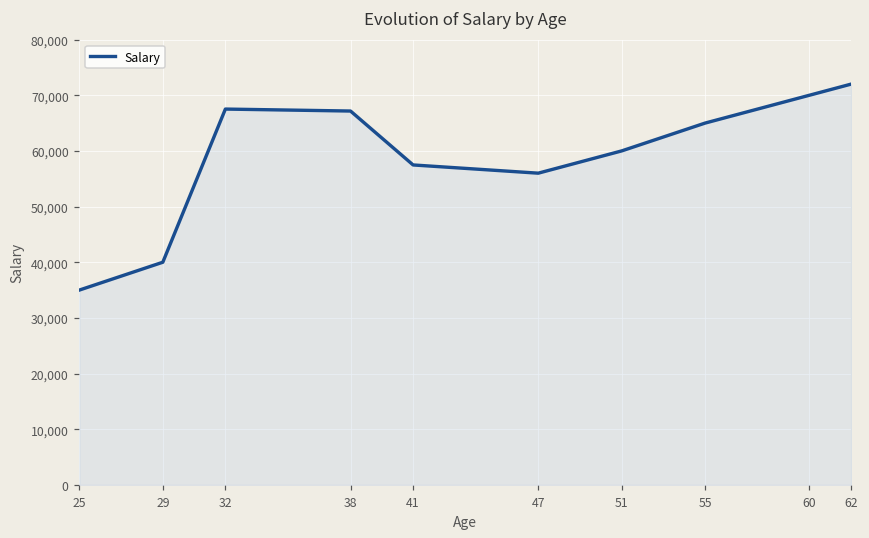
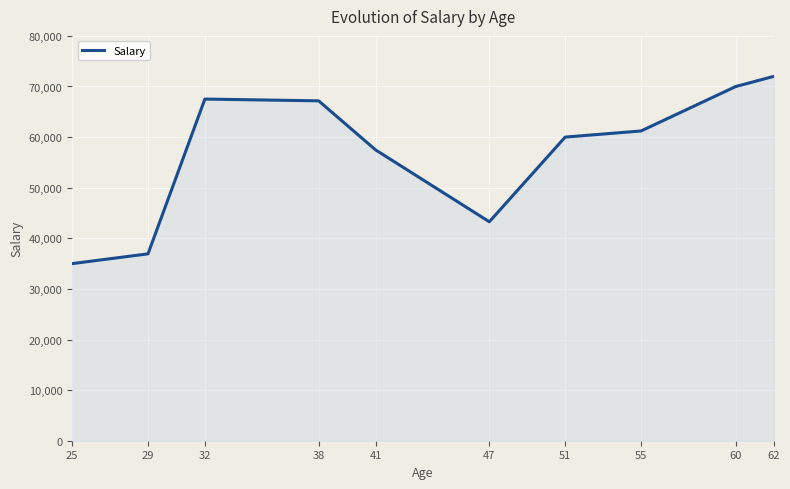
29: 40,000 -> 37,000
47: 56,000 -> 43,000
55: 65,000 -> 61,000
